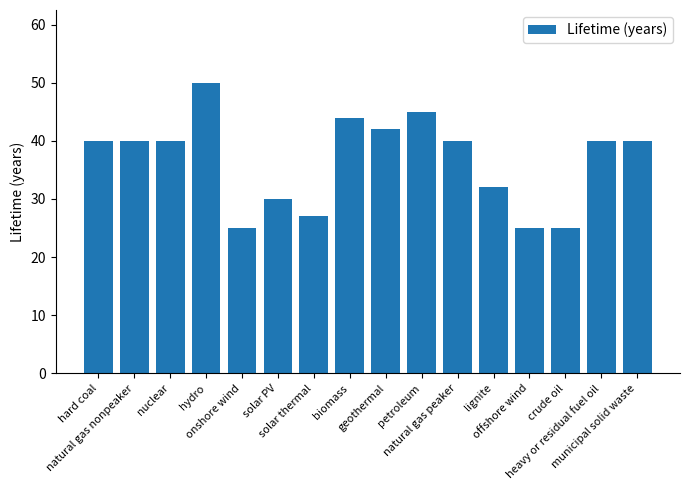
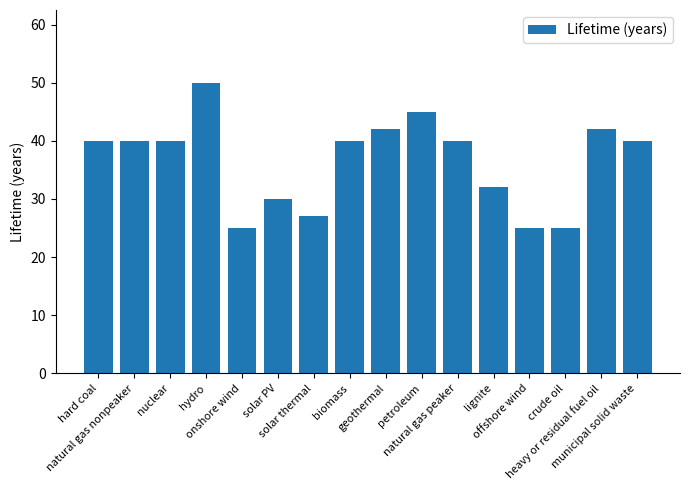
biomass: 44 -> 40
heavy or residual fuel oil: 40 -> 42
